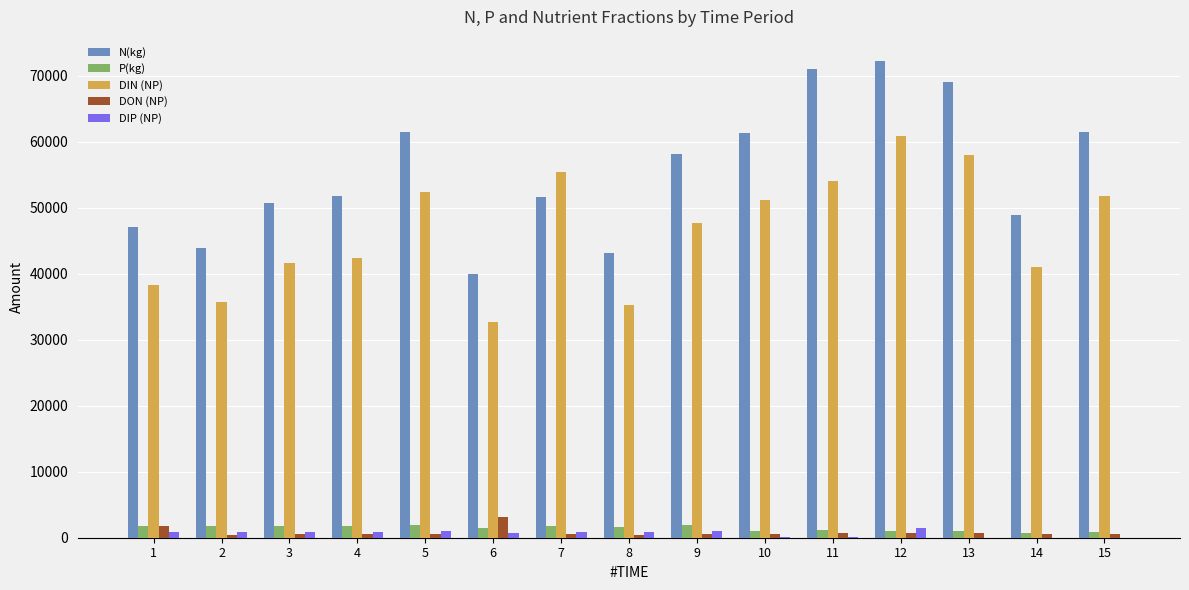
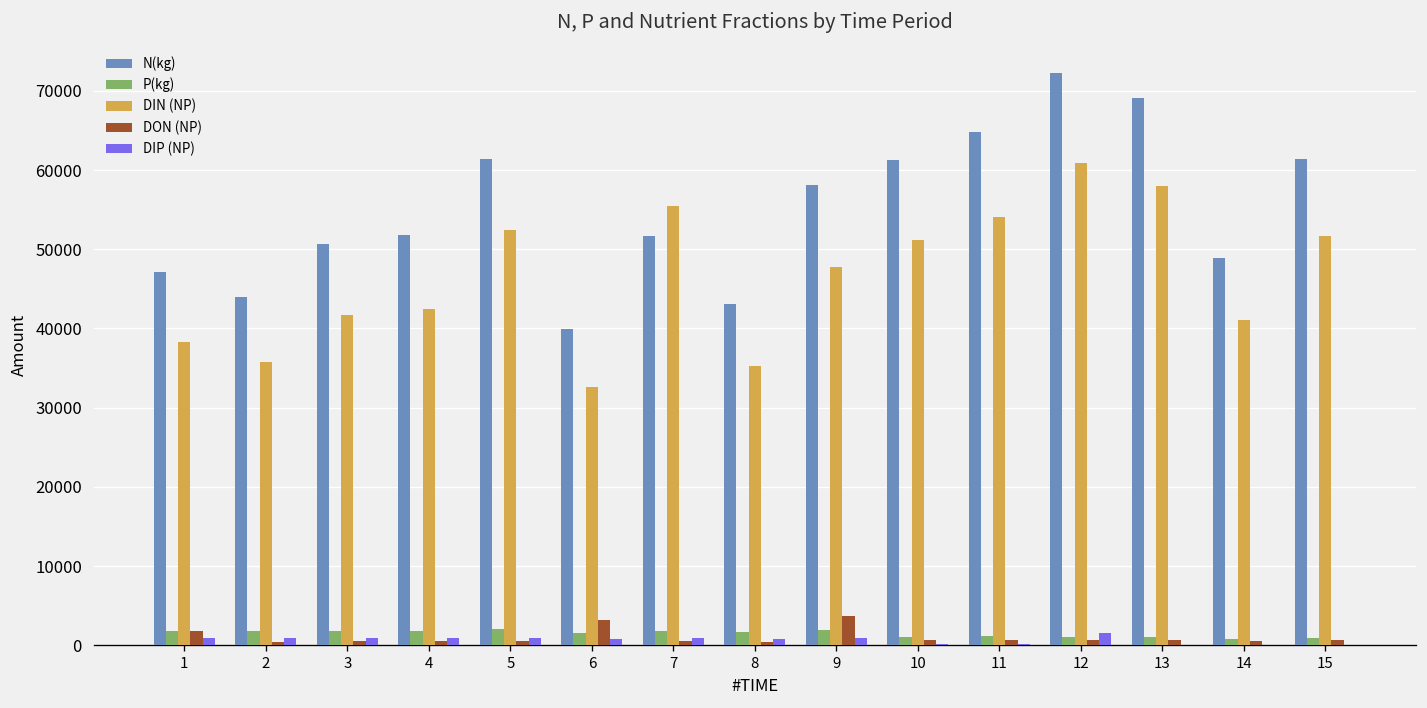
DON (NP), 9: 1000 -> 4000
N(kg), 11: 71000 -> 65000
